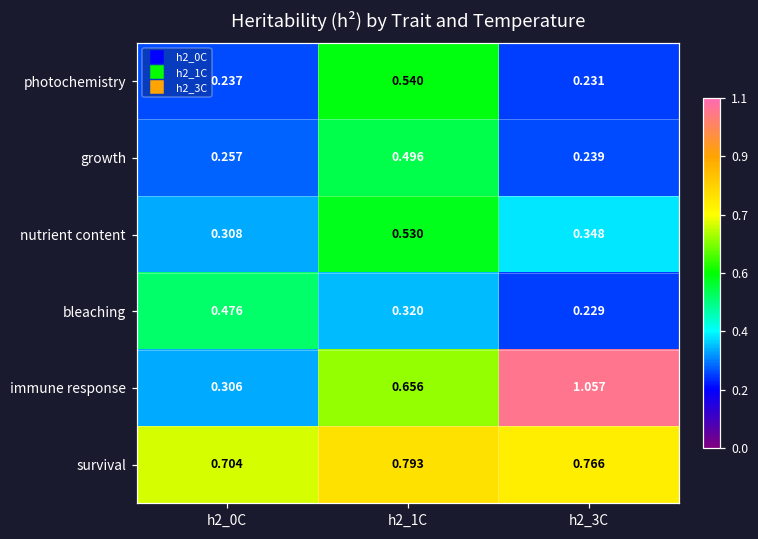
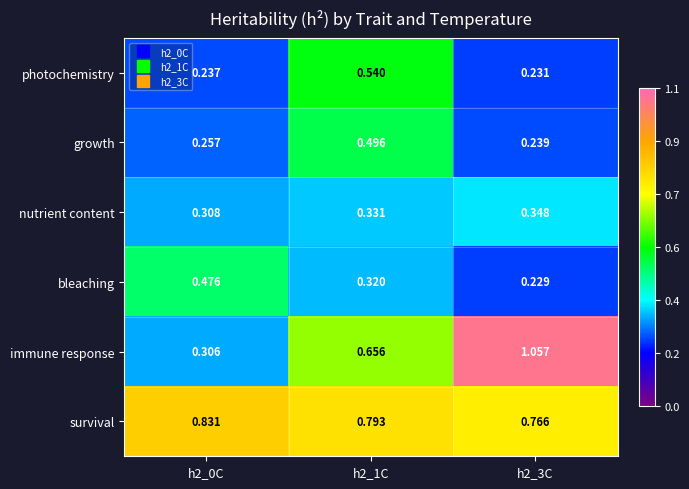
nutrient content, h2_1C: 0.530 -> 0.331
survival, h2_0C: 0.704 -> 0.831
